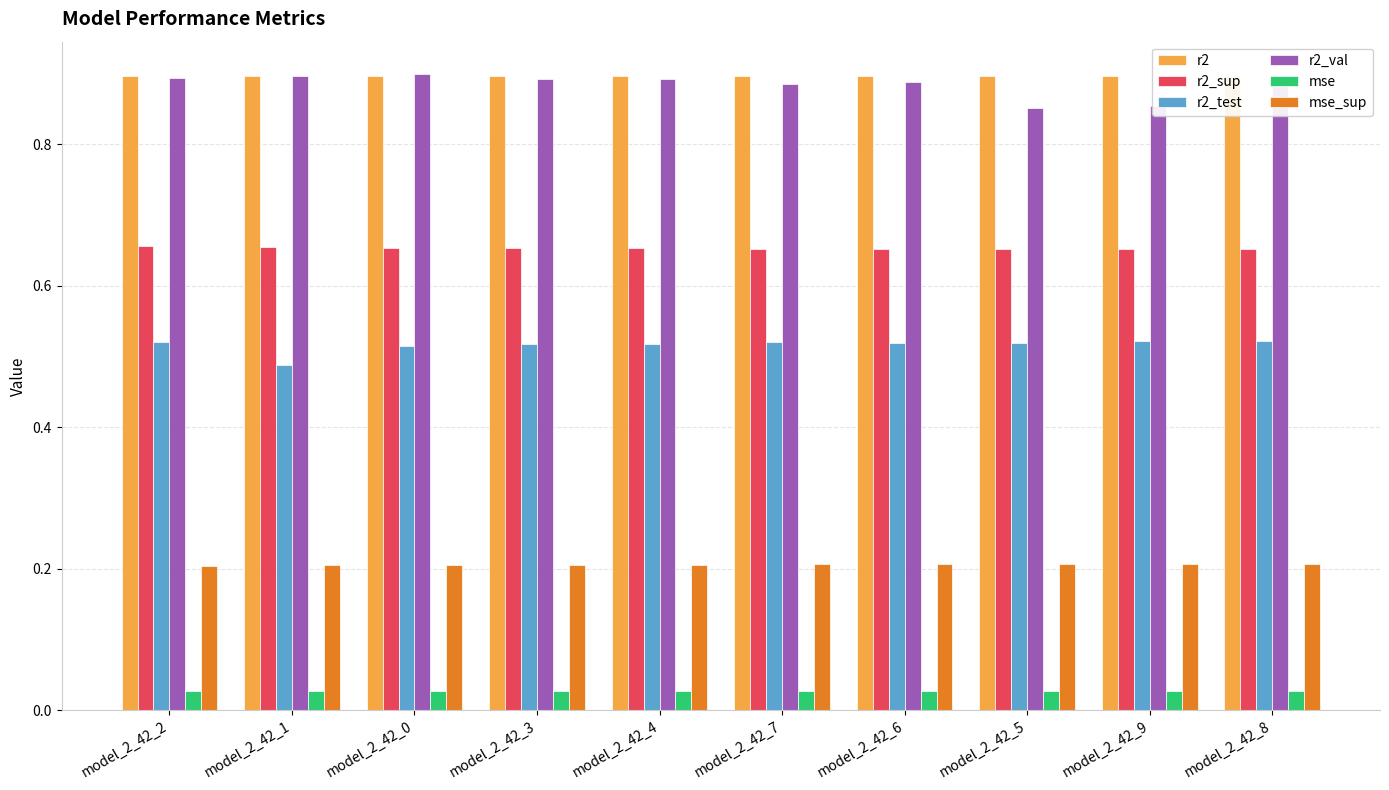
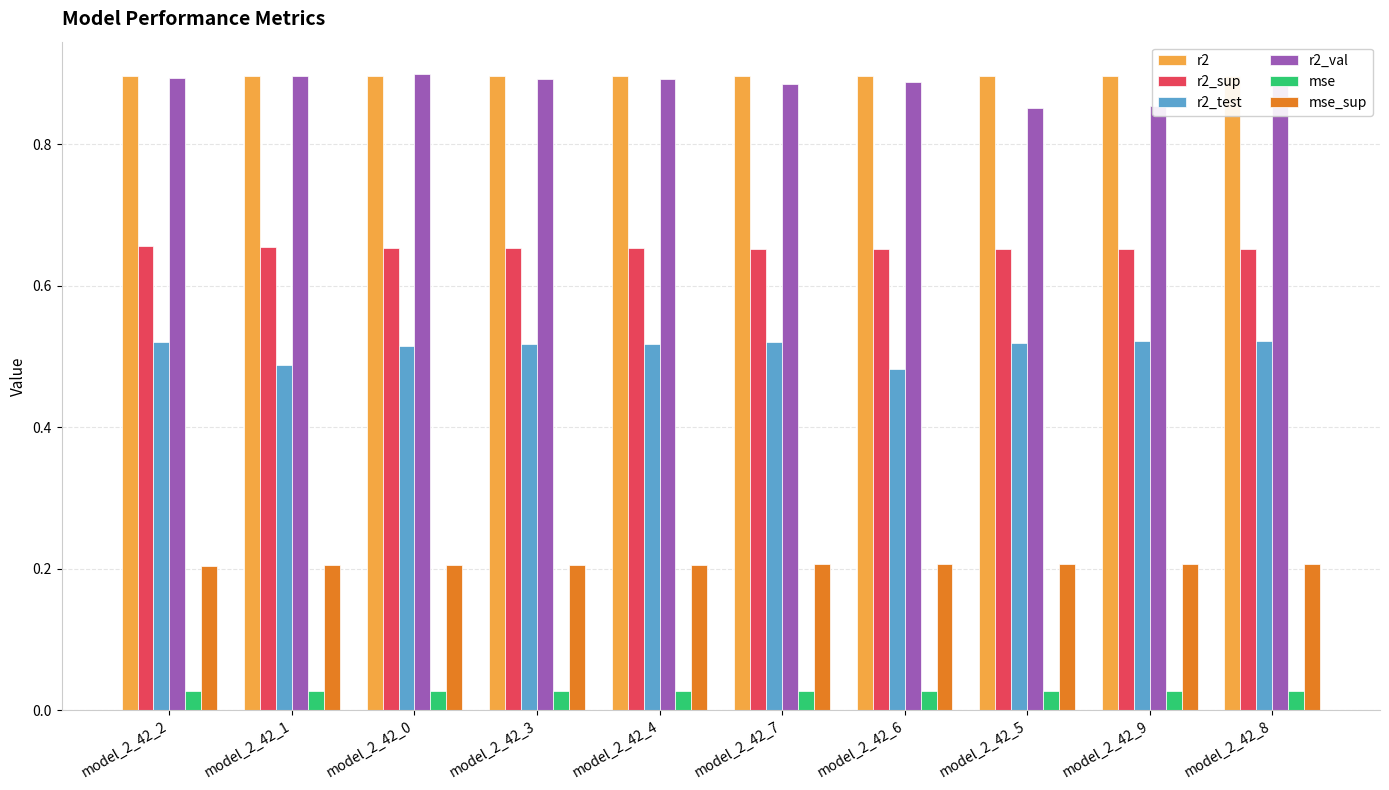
r2_test, model_2_42_6: 0.52 -> 0.48
